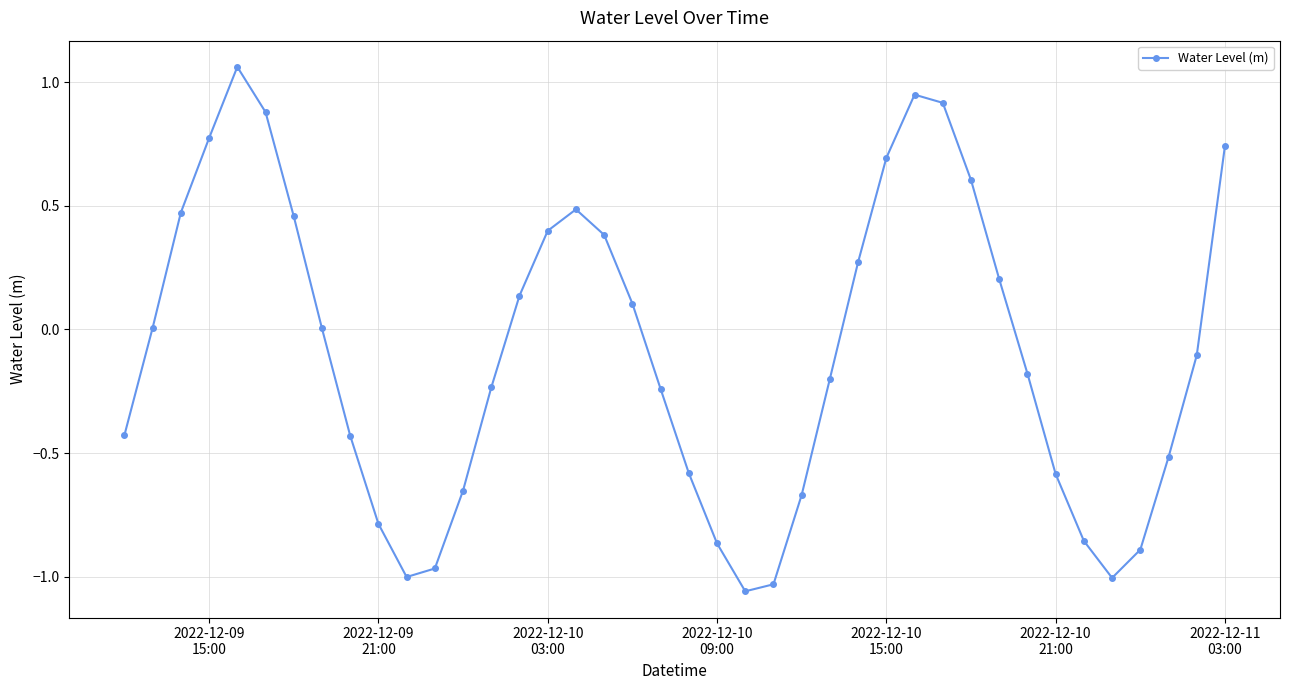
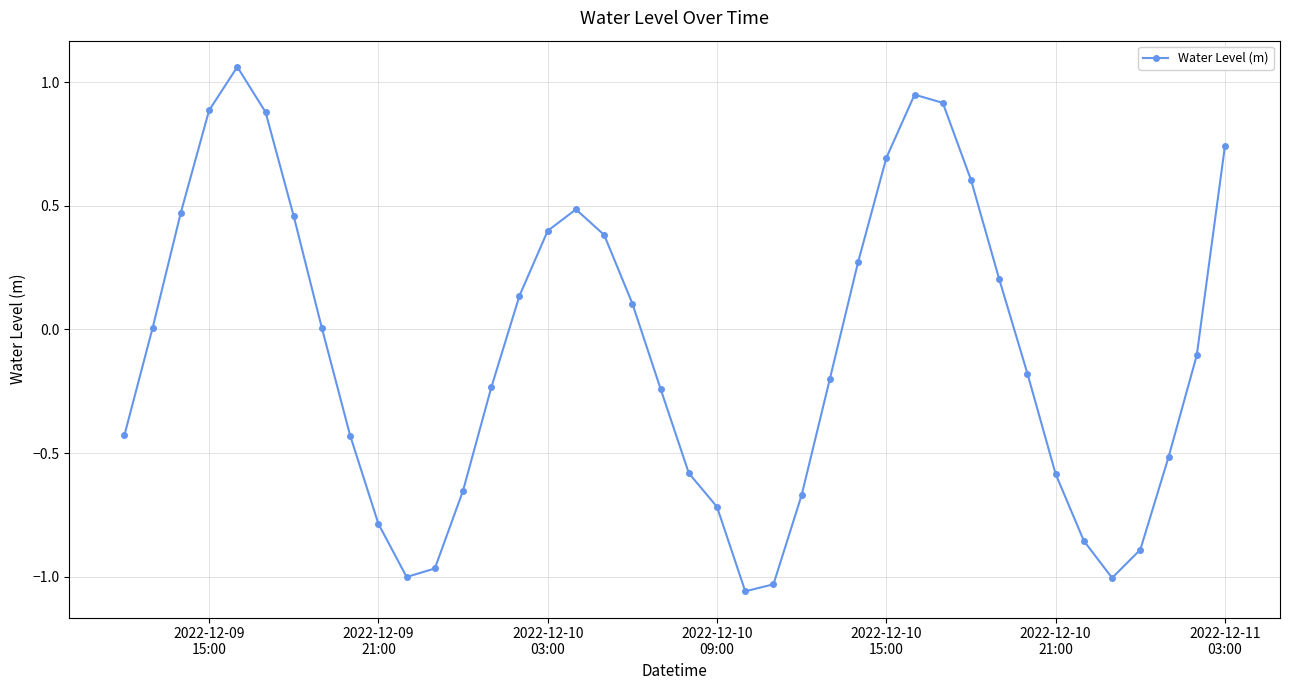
2022-12-09 15:00: 0.77 -> 0.89
2022-12-10 09:00: -0.87 -> -0.72
